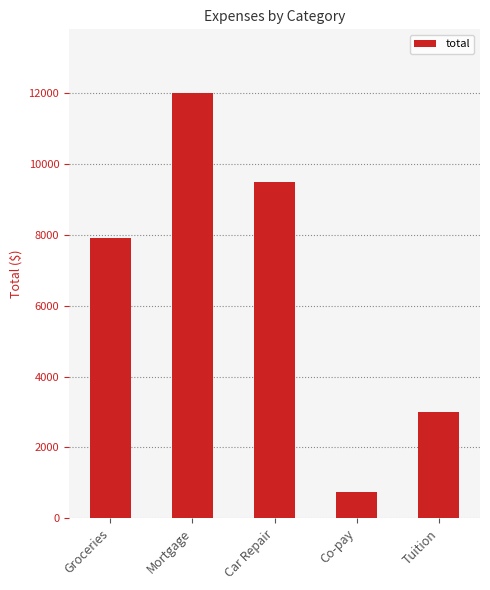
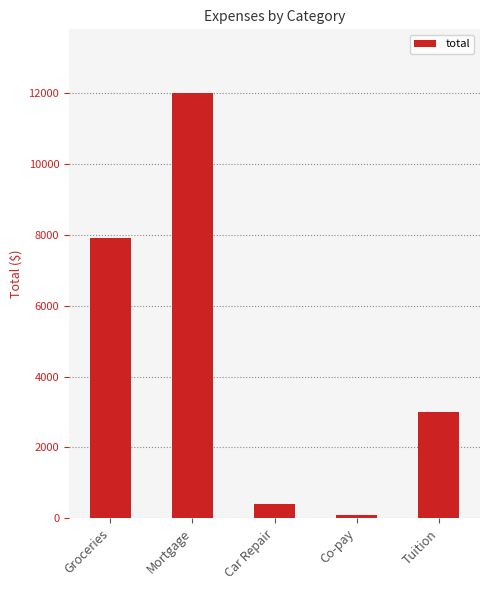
Car Repair: 9500 -> 400
Co-pay: 700 -> 100
